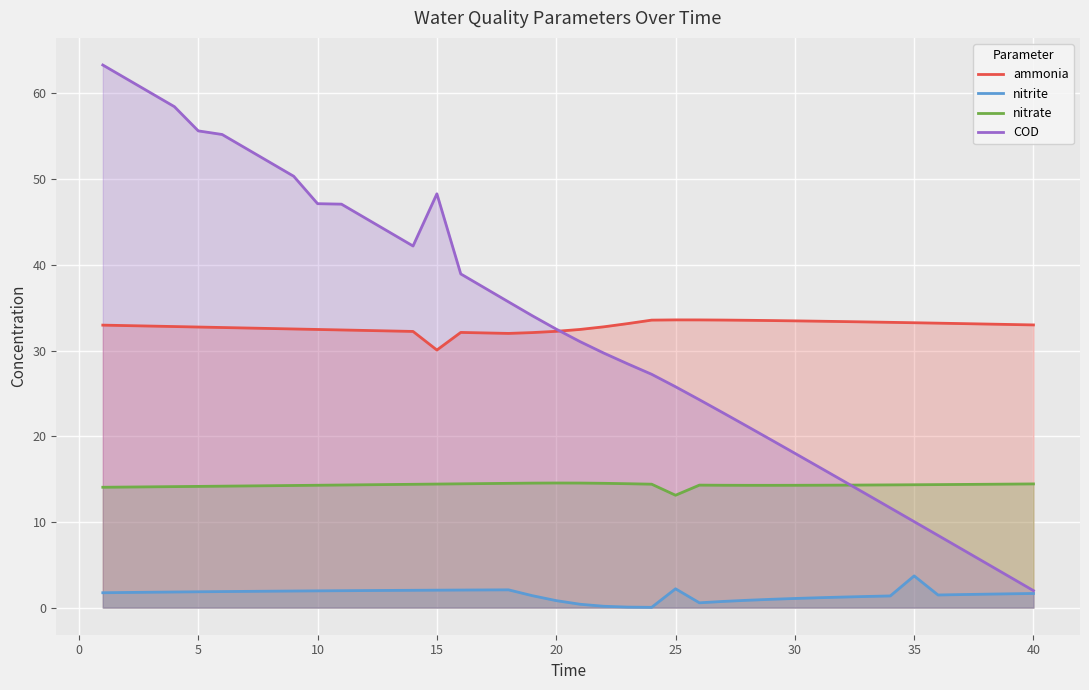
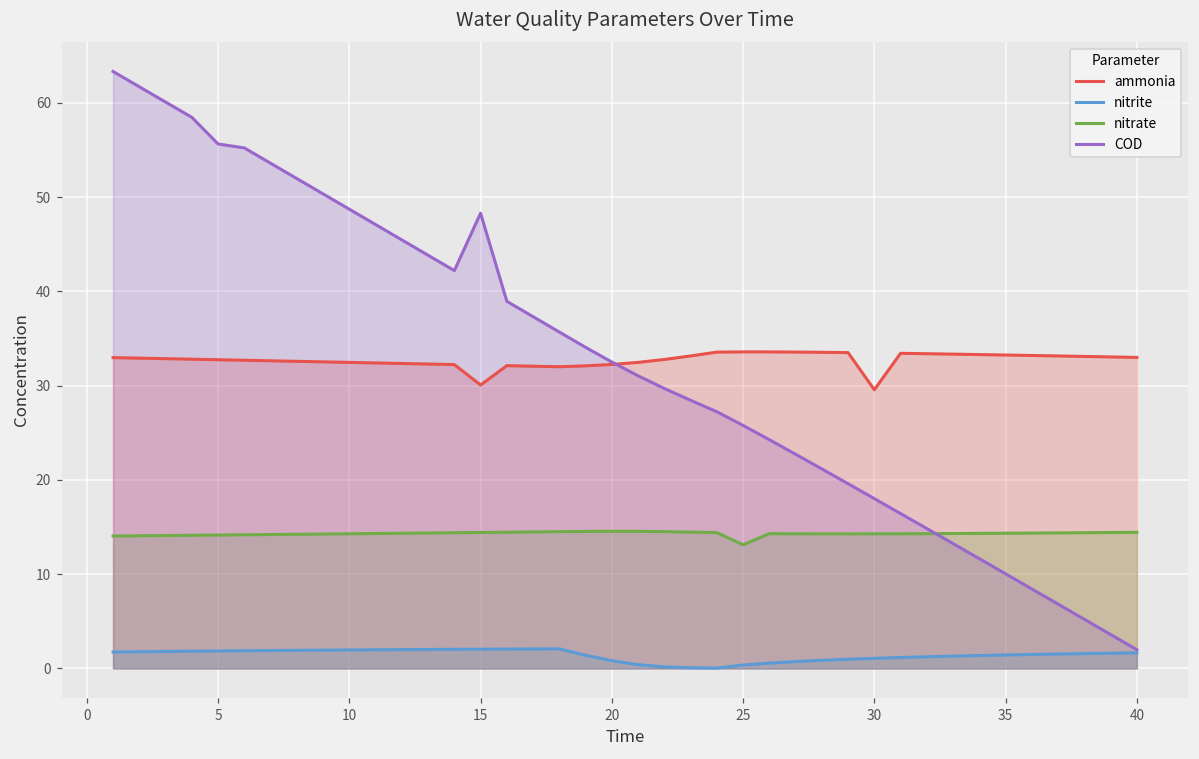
COD, 10: 47 -> 49
nitrite, 25: 2 -> 0
ammonia, 30: 33 -> 30
nitrite, 35: 4 -> 1
